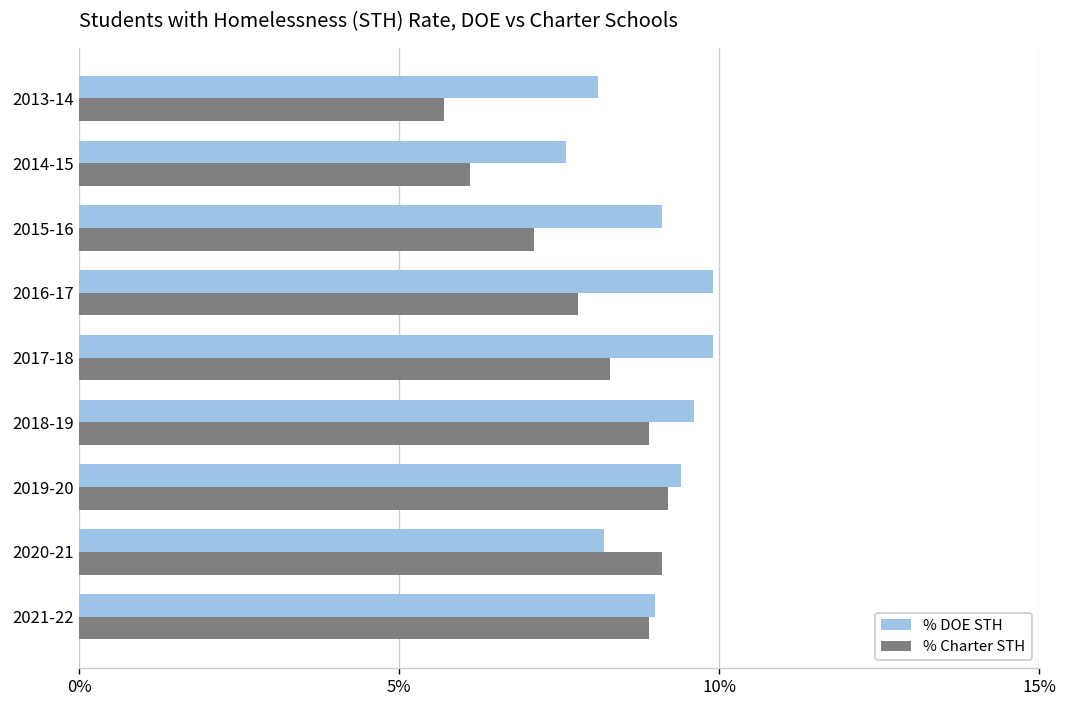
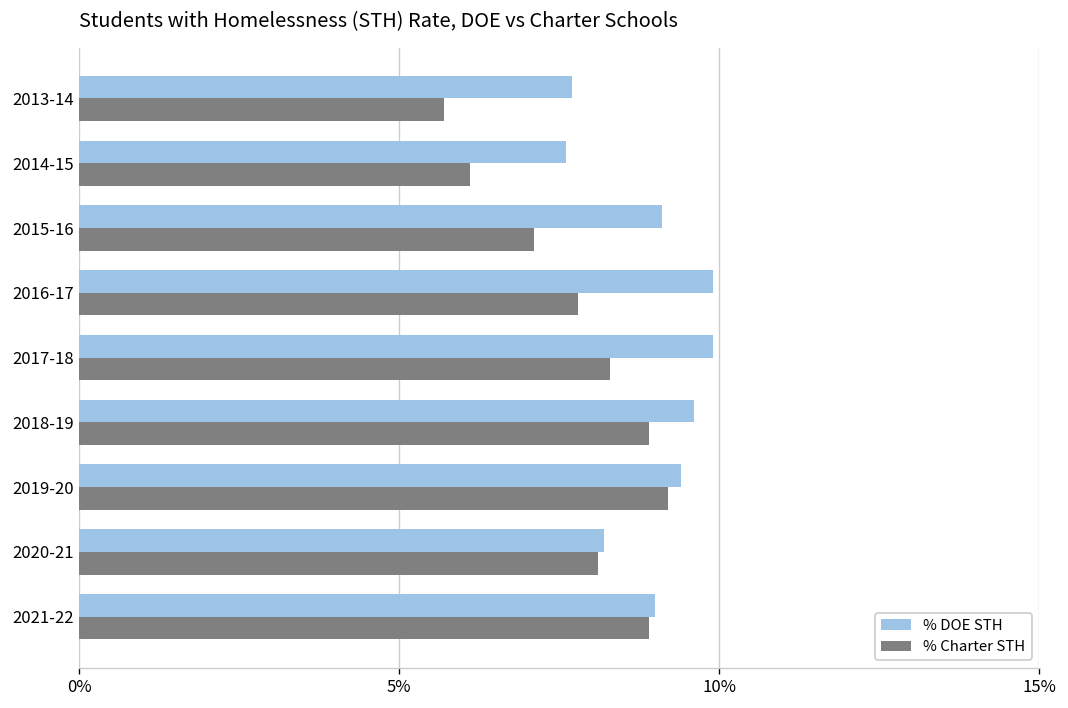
% DOE STH, 2013-14: 8.1% -> 7.7%
% Charter STH, 2020-21: 9.1% -> 8.1%
